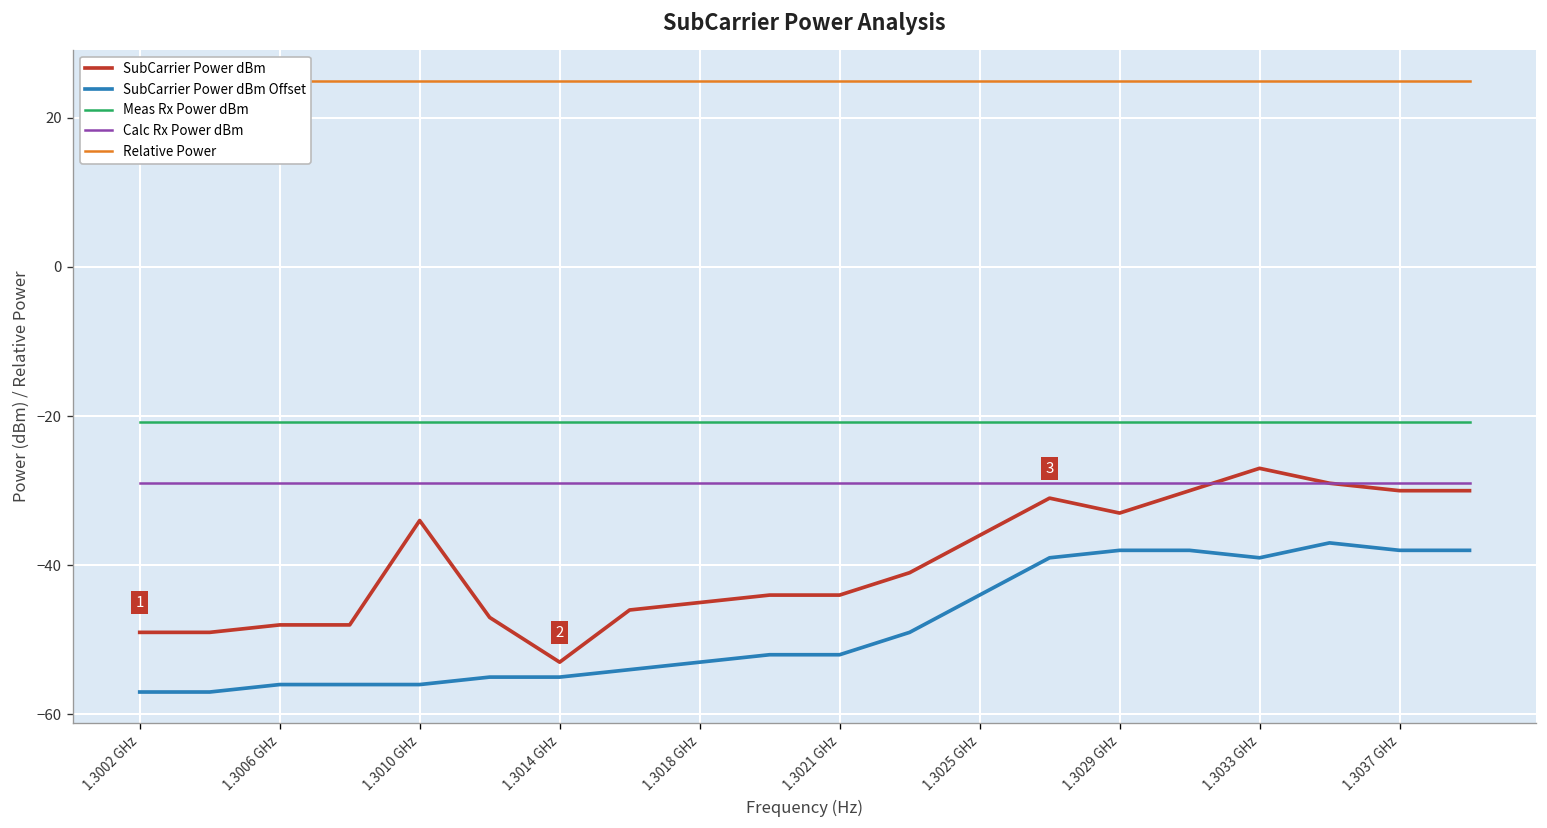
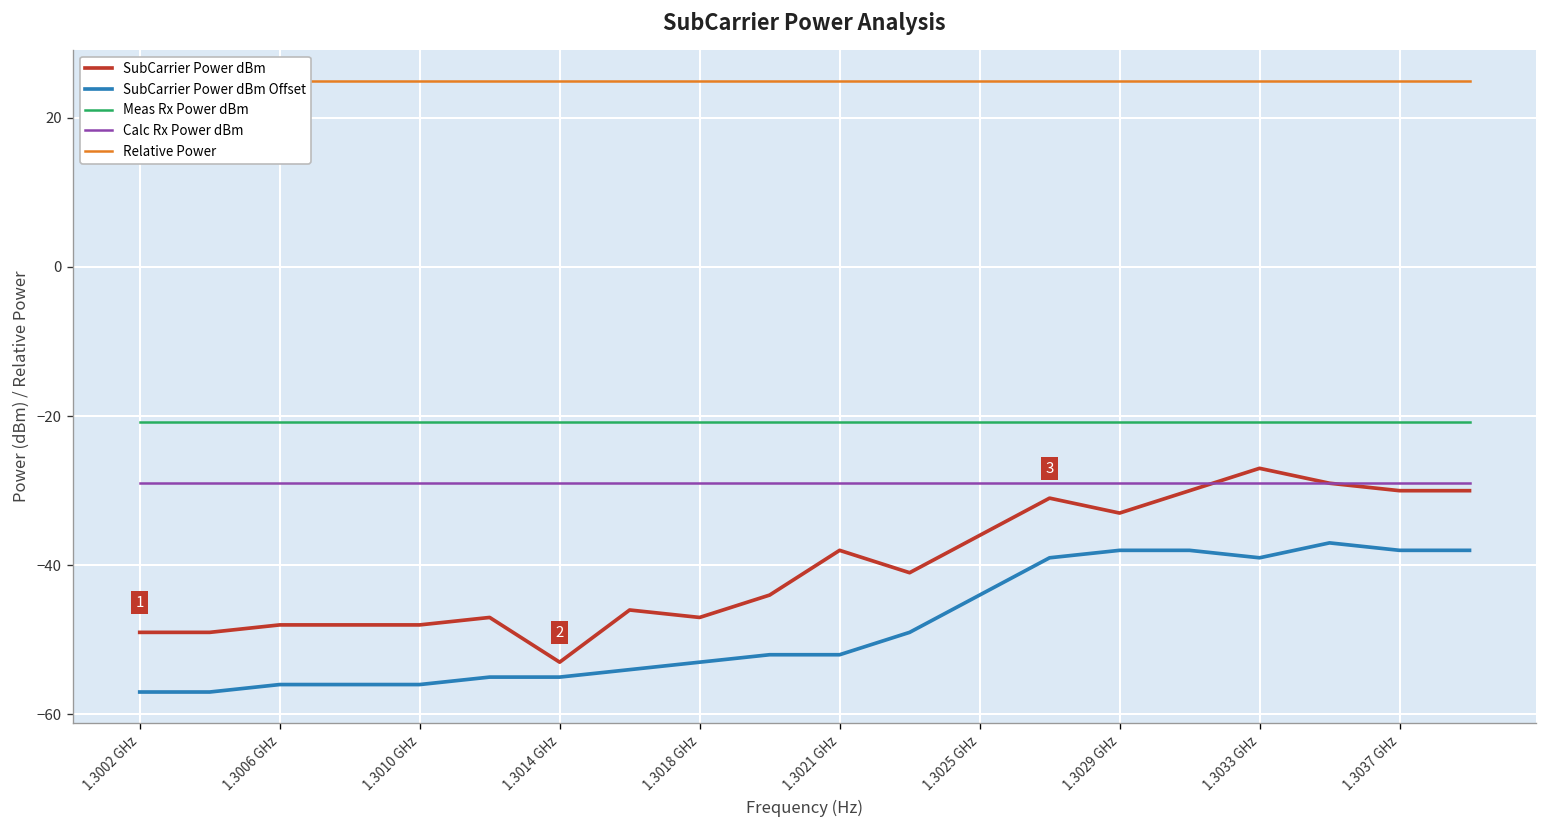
SubCarrier Power dBm, 1.3010 GHz: -34 -> -48
SubCarrier Power dBm, 1.3018 GHz: -45 -> -47
SubCarrier Power dBm, 1.3021 GHz: -44 -> -38
